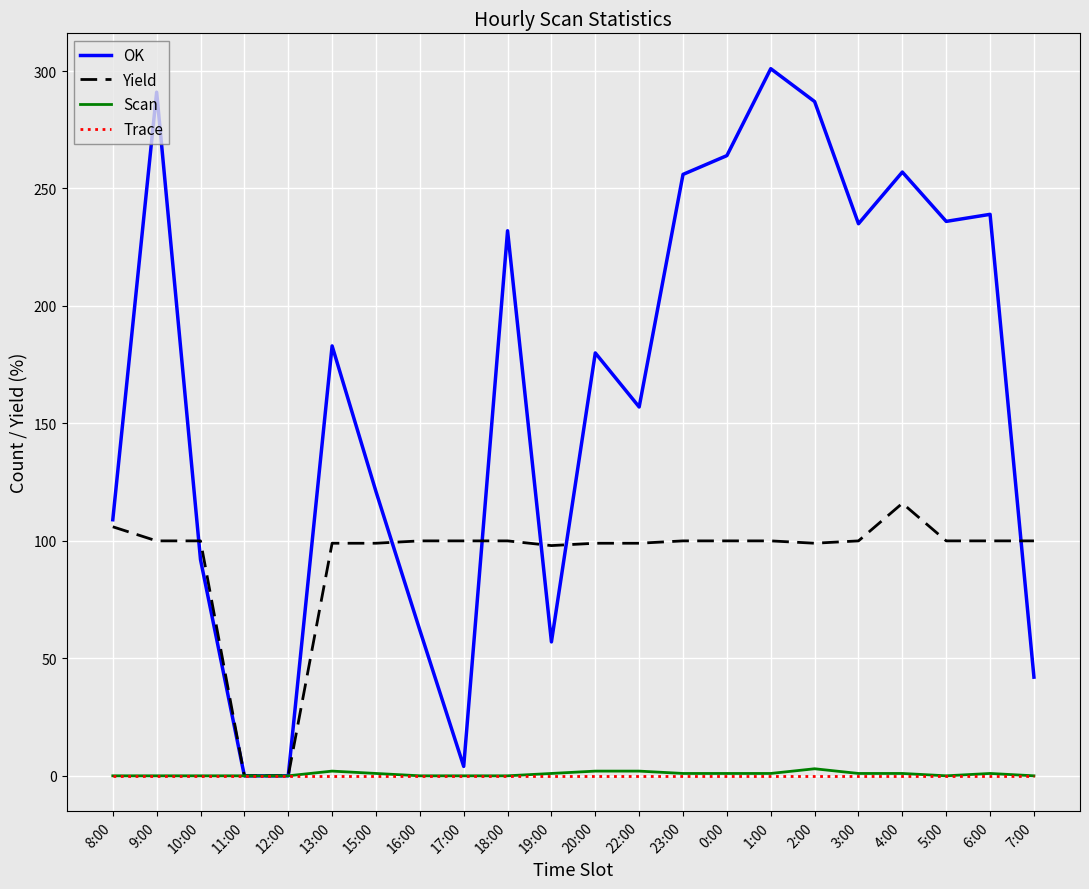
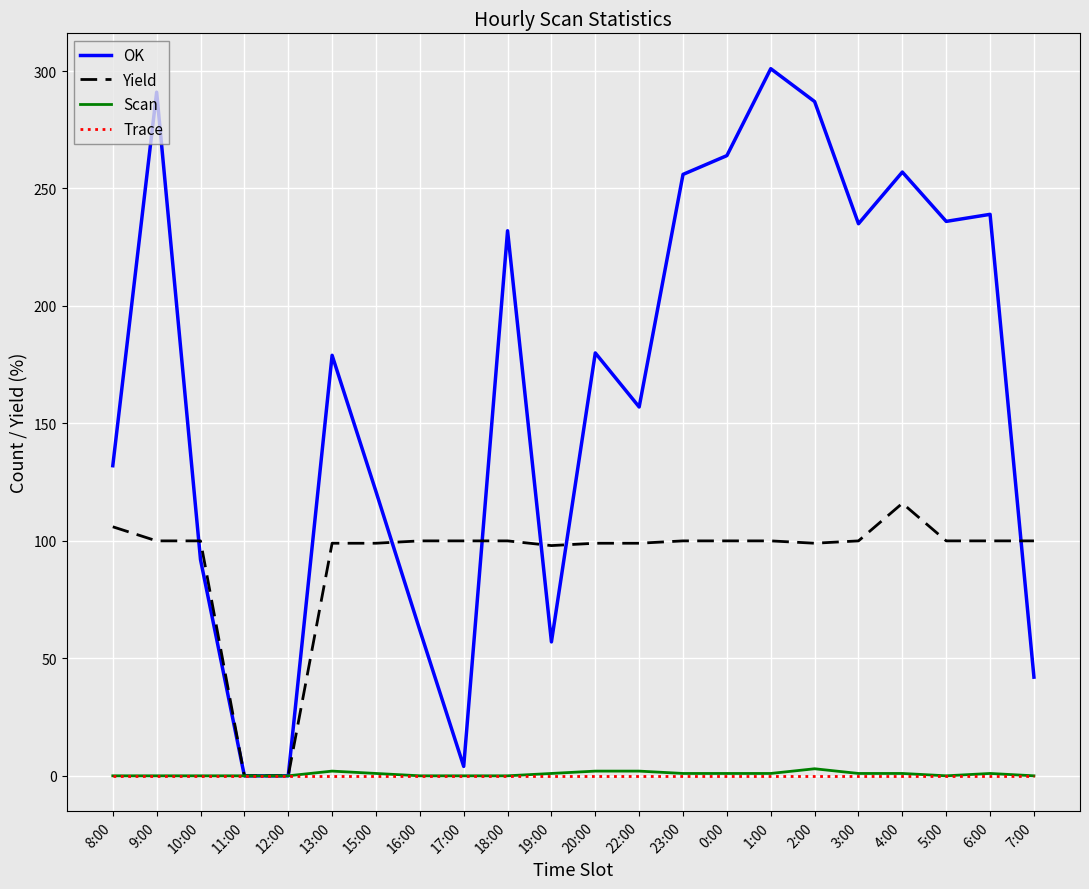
OK, 8:00: 109 -> 132
OK, 13:00: 183 -> 179
